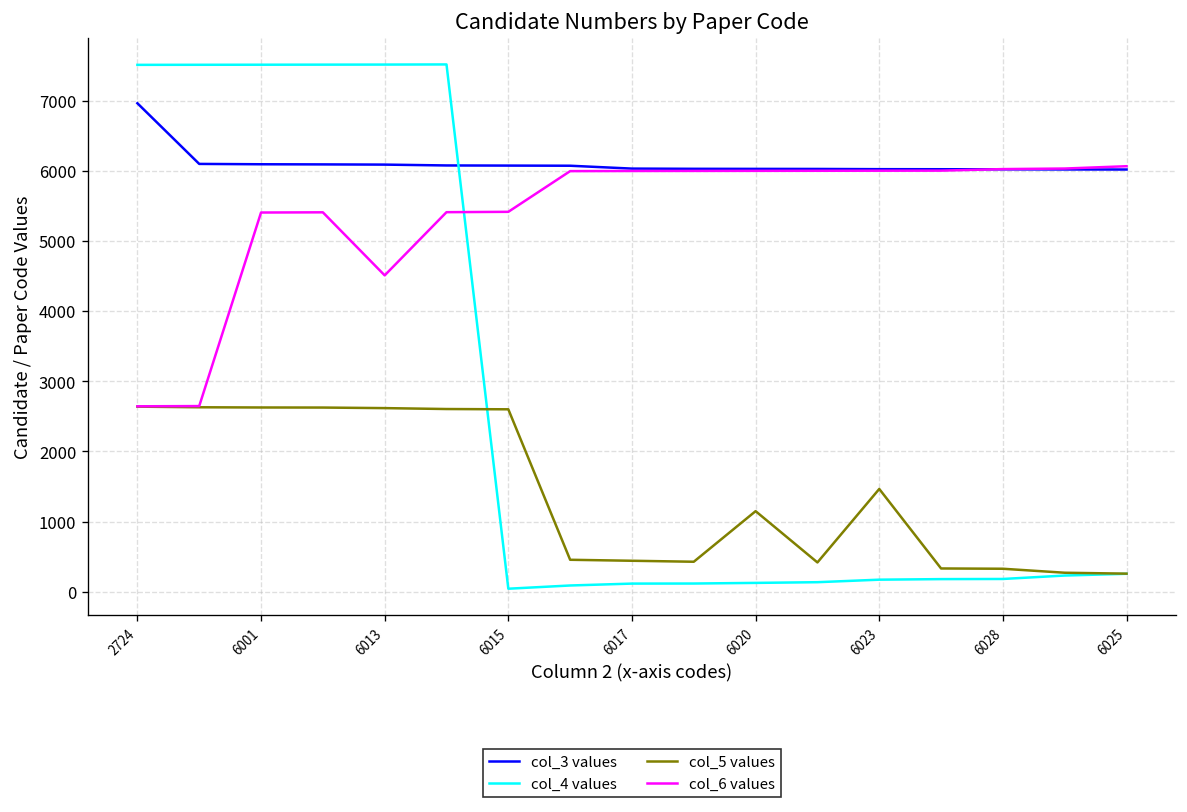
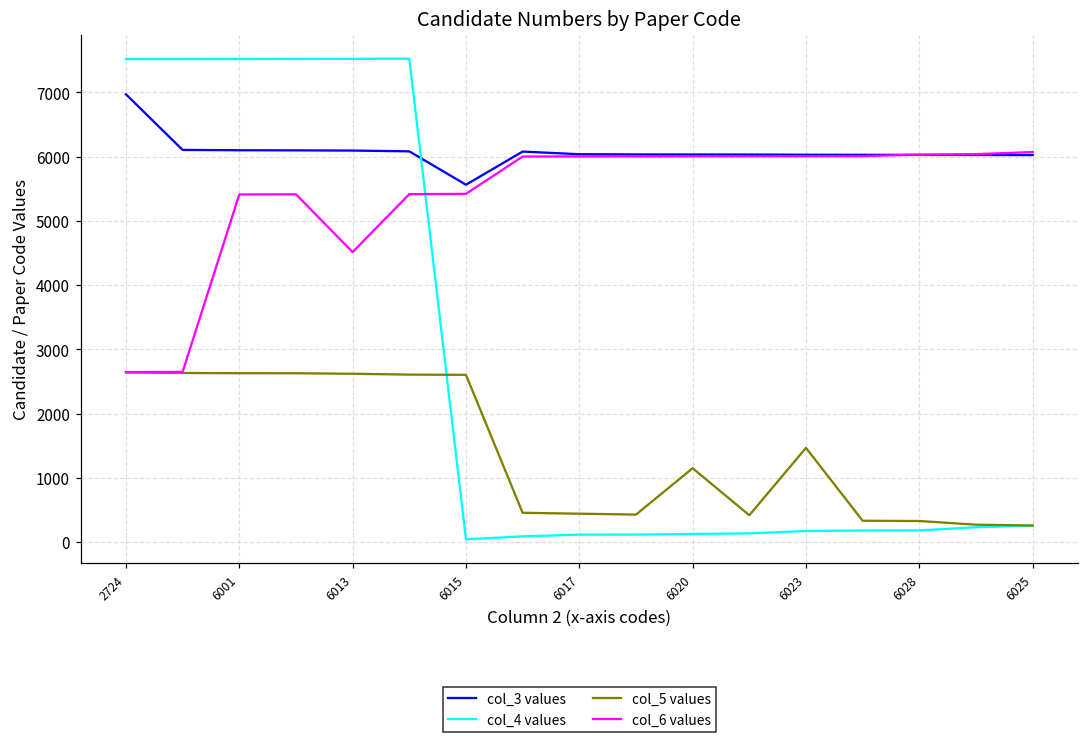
col_3 values, 6015: 6100 -> 5600
